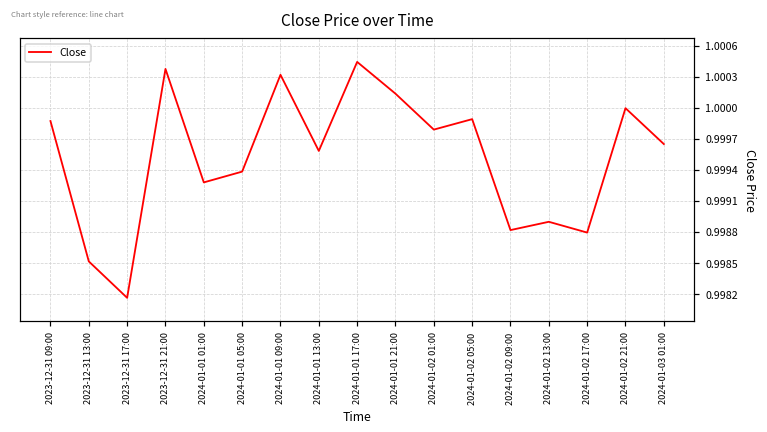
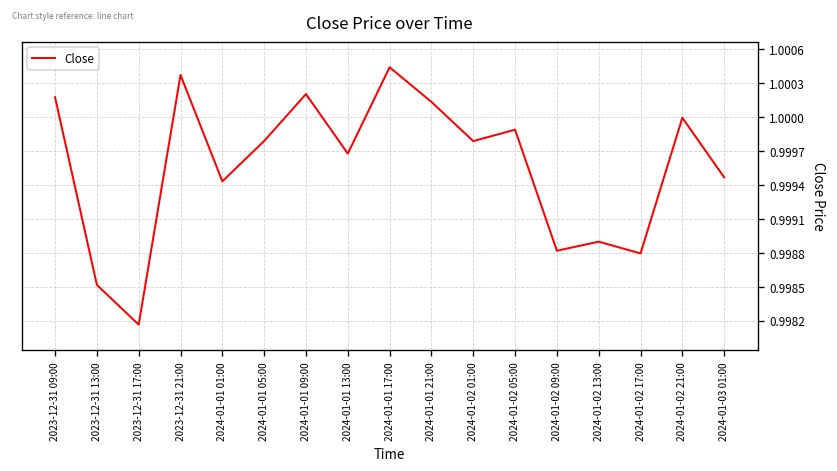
2023-12-31 09:00: 0.9999 -> 1.0002
2024-01-01 01:00: 0.9993 -> 0.9994
2024-01-01 05:00: 0.9994 -> 0.9998
2024-01-01 09:00: 1.0003 -> 1.0002
2024-01-01 13:00: 0.9996 -> 0.9997
2024-01-03 01:00: 0.9997 -> 0.9995
